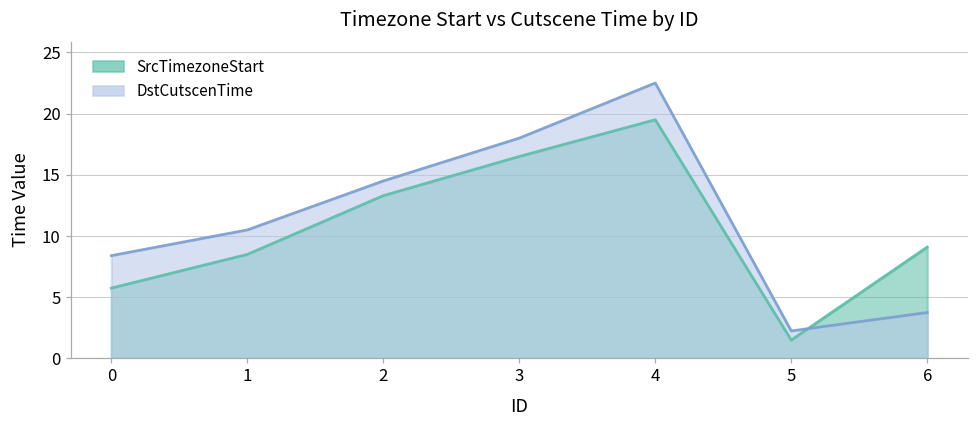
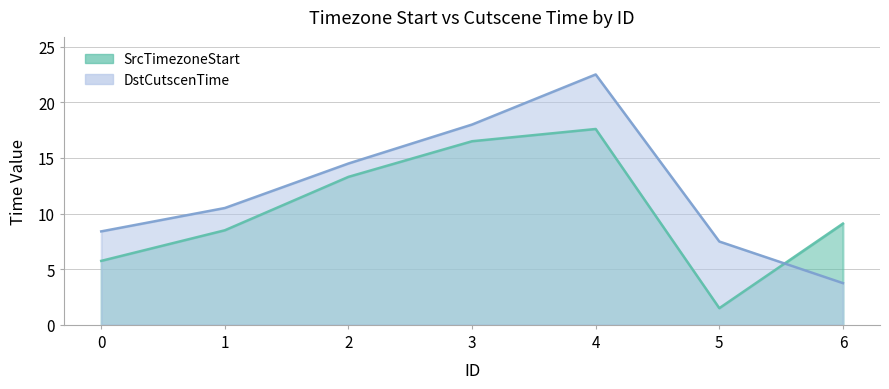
SrcTimezoneStart, 4: 19.5 -> 17.6
DstCutscenTime, 5: 2.3 -> 7.5
